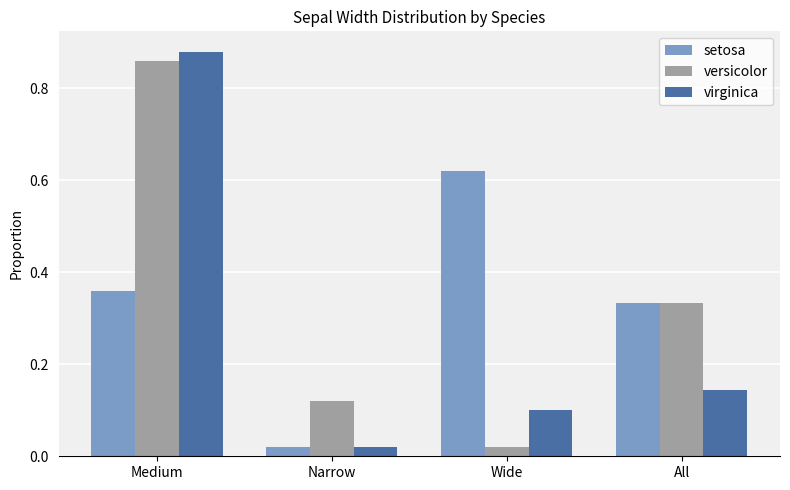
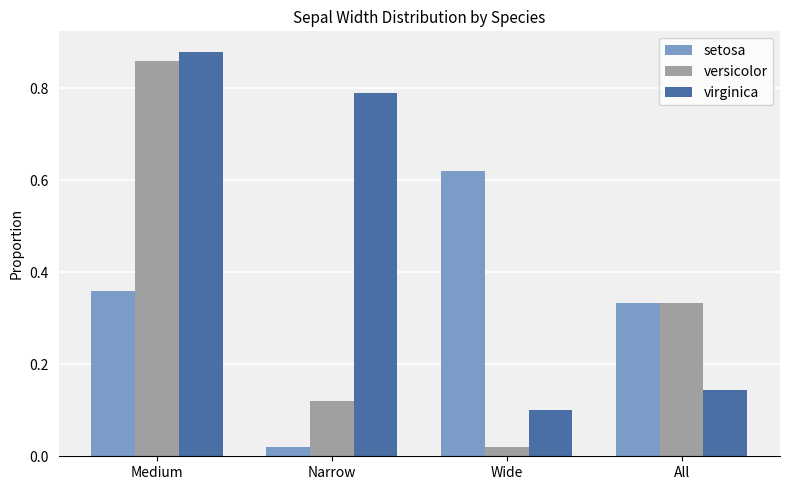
virginica, Narrow: 0.02 -> 0.79
